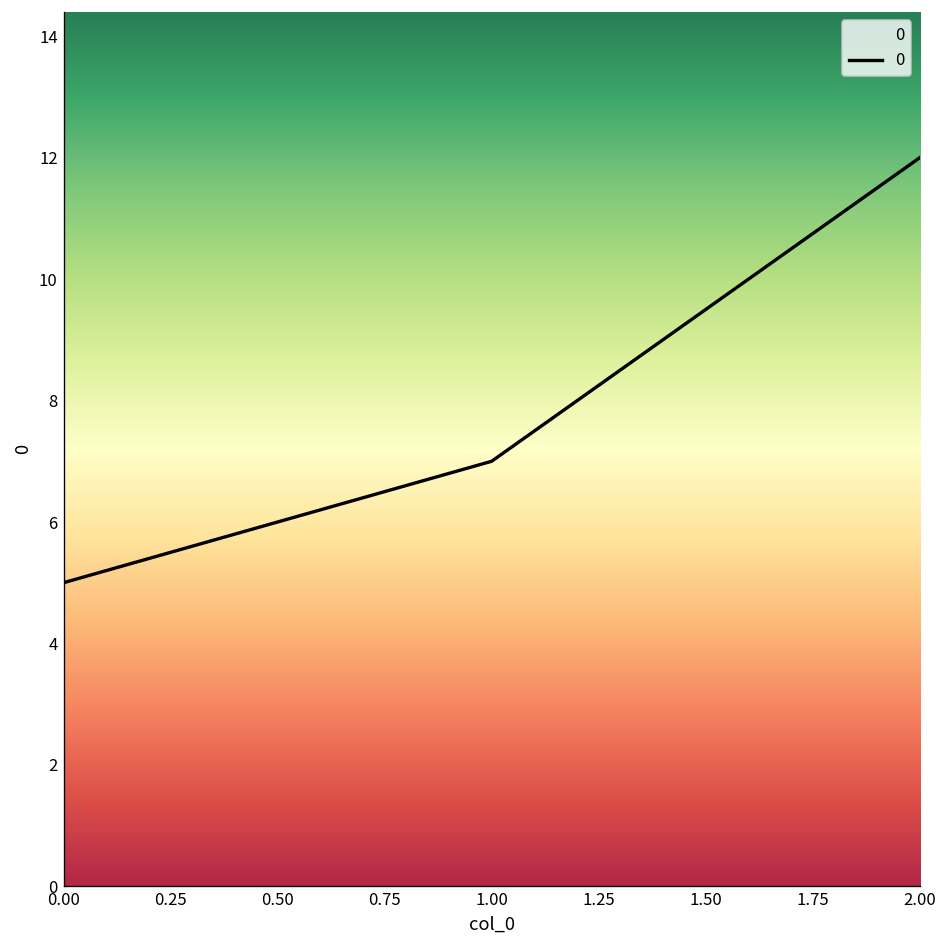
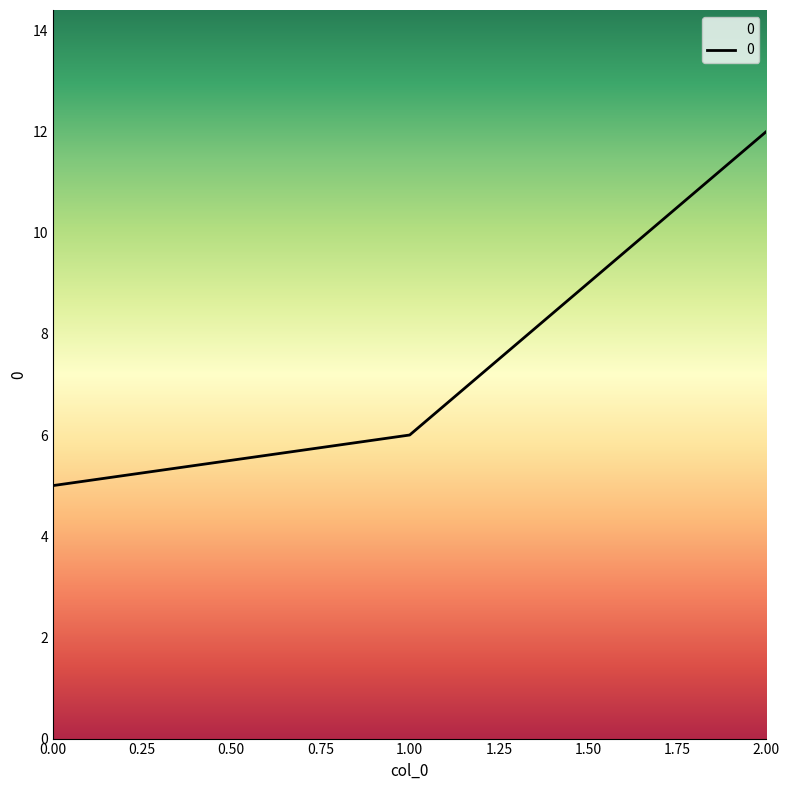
1.00: 7 -> 6
